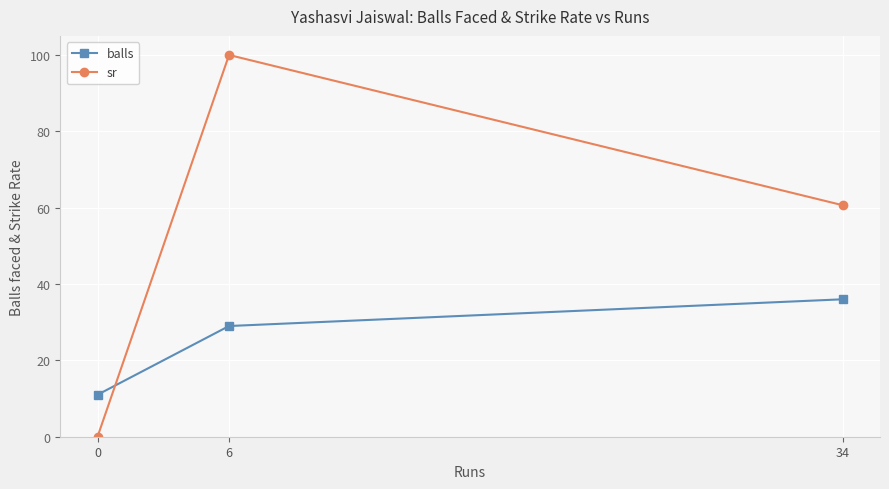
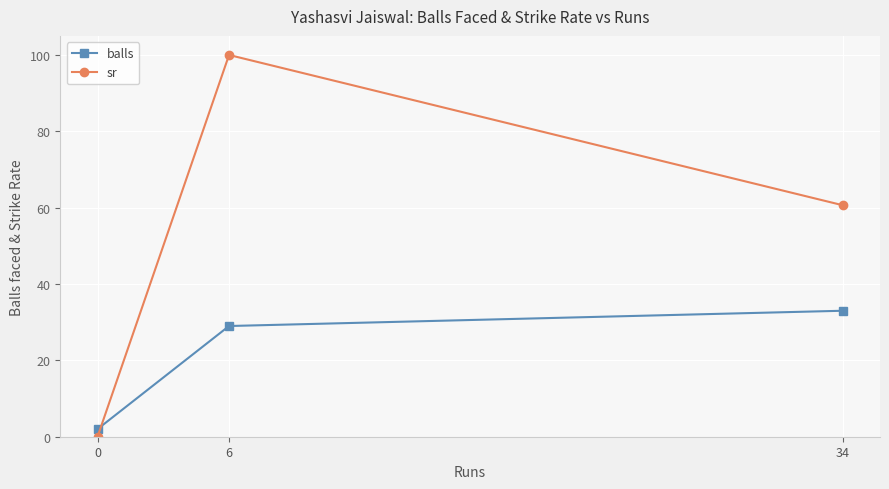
balls, 0: 11 -> 2
balls, 34: 36 -> 33
